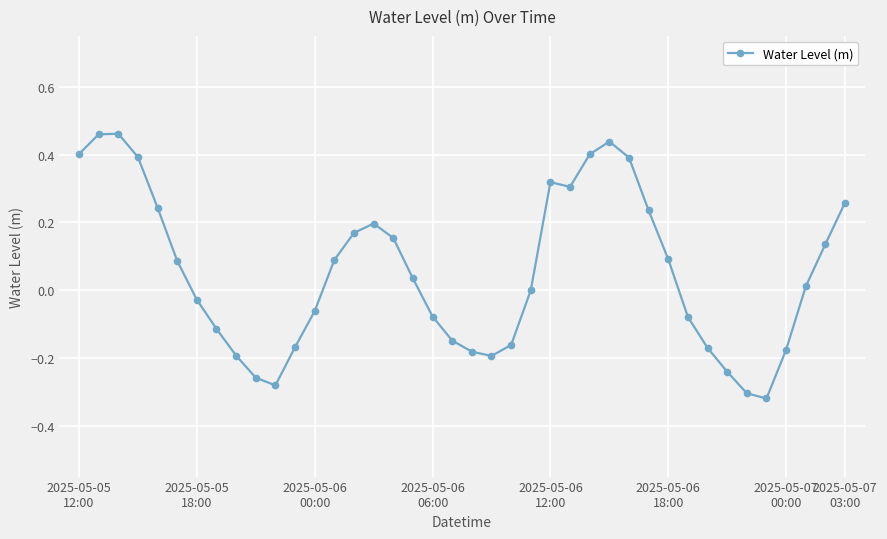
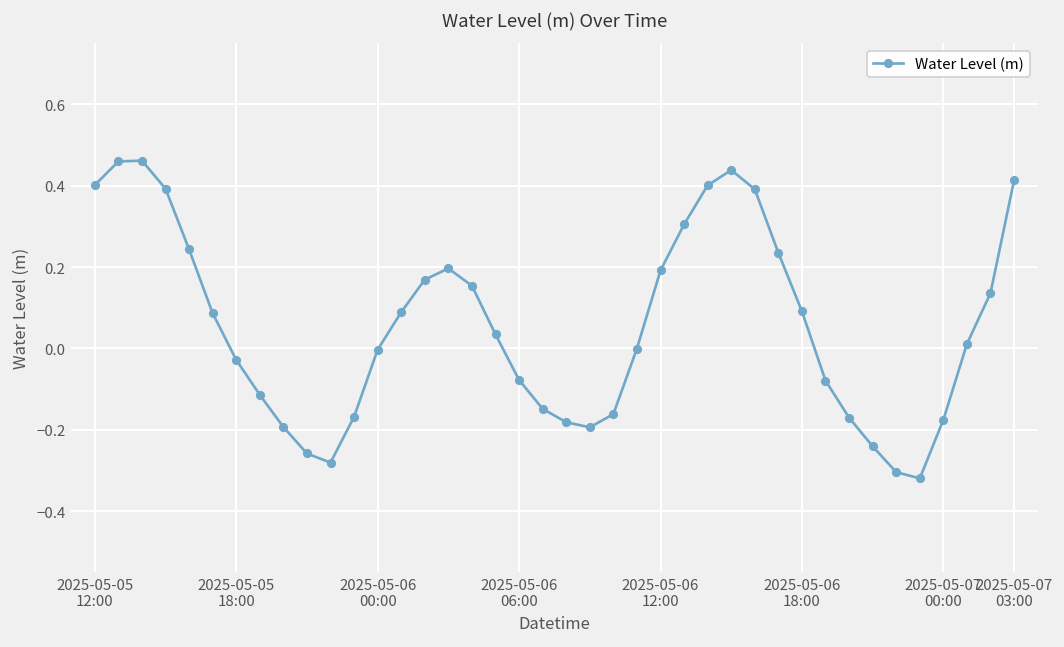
2025-05-06 00:00: -0.06 -> 0.00
2025-05-06 12:00: 0.32 -> 0.19
2025-05-07 03:00: 0.26 -> 0.41
